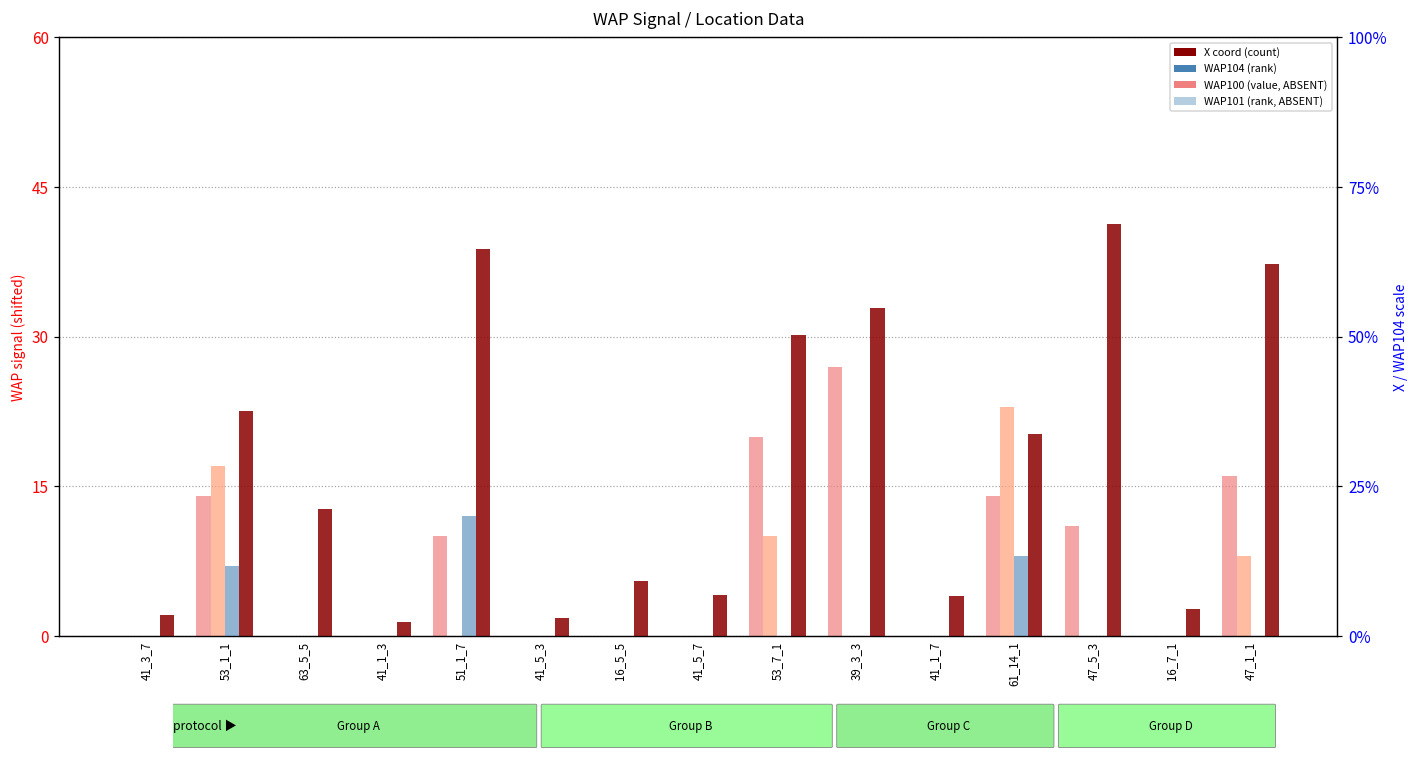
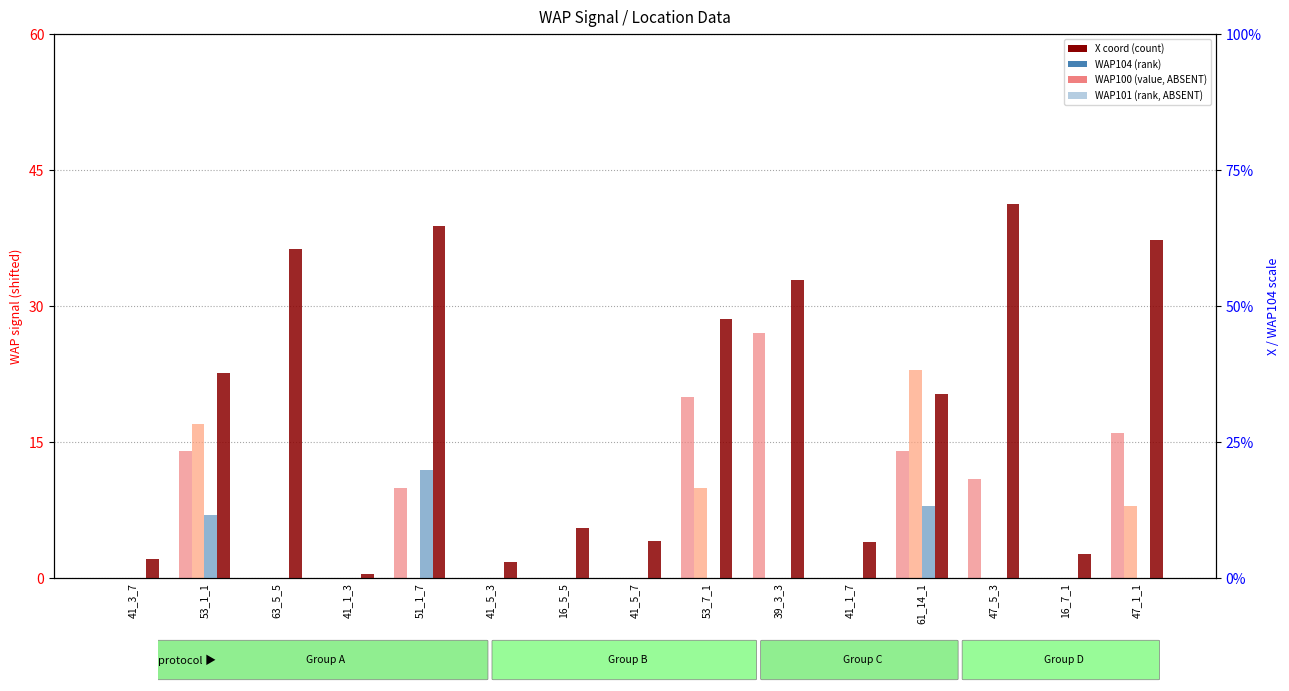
X coord (count), 63_5_5: 21% -> 61%
X coord (count), 41_1_3: 2% -> 1%
X coord (count), 53_7_1: 50% -> 48%
